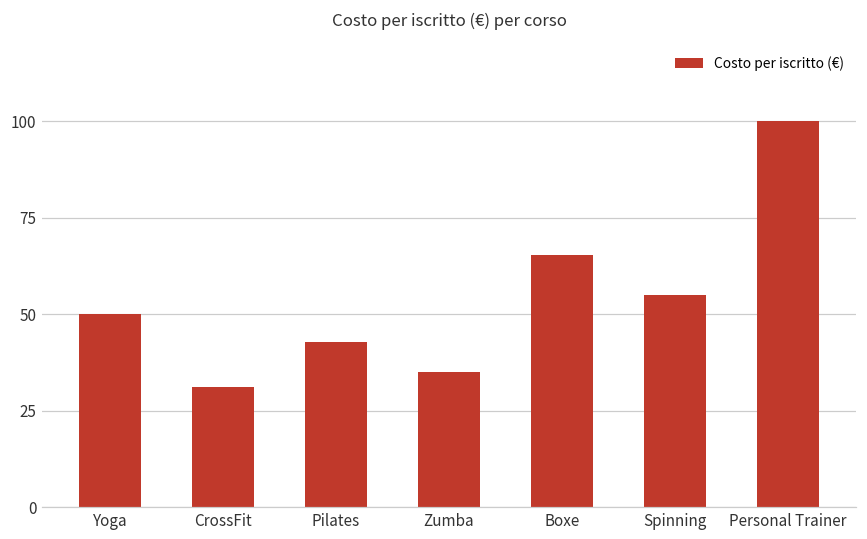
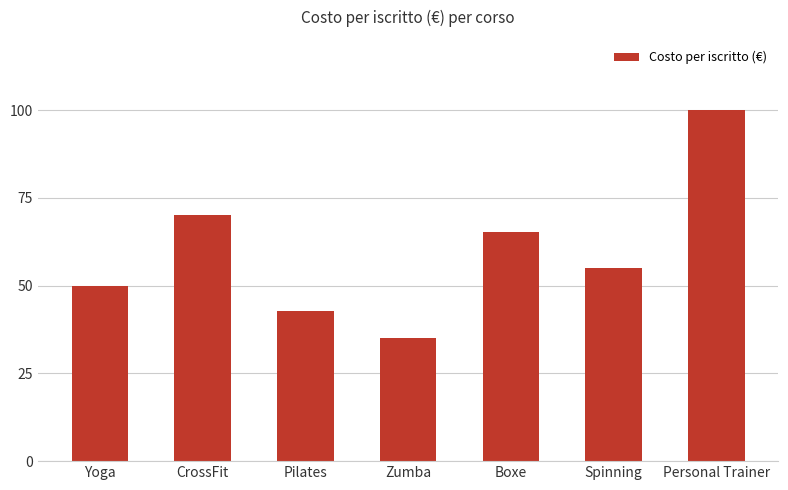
CrossFit: 31 -> 70
